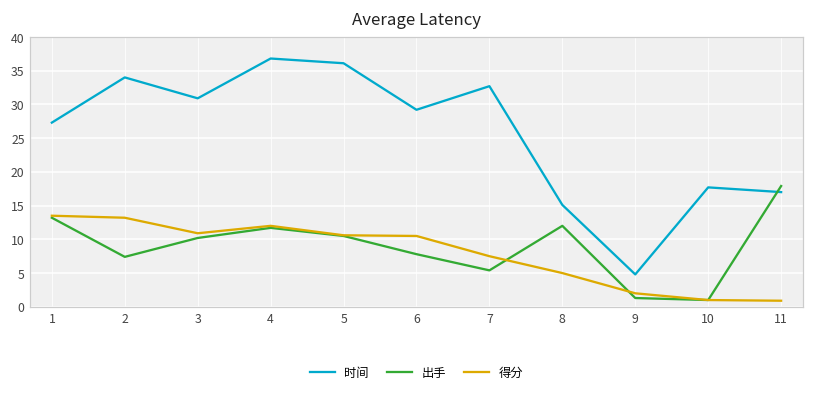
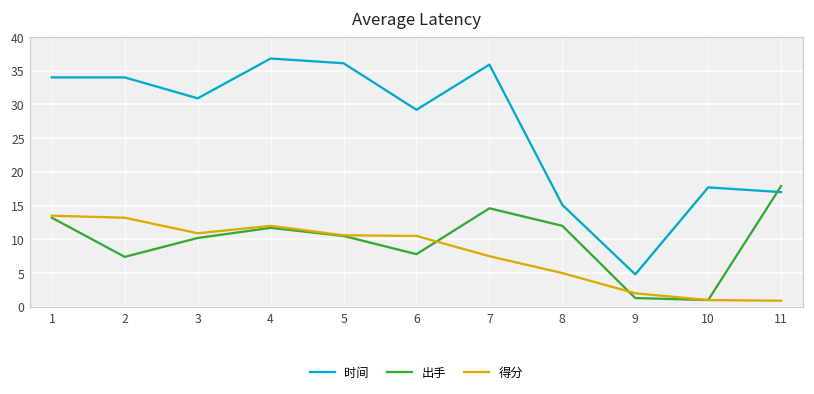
时间, 1: 27 -> 34
时间, 7: 33 -> 36
出手, 7: 5 -> 15
